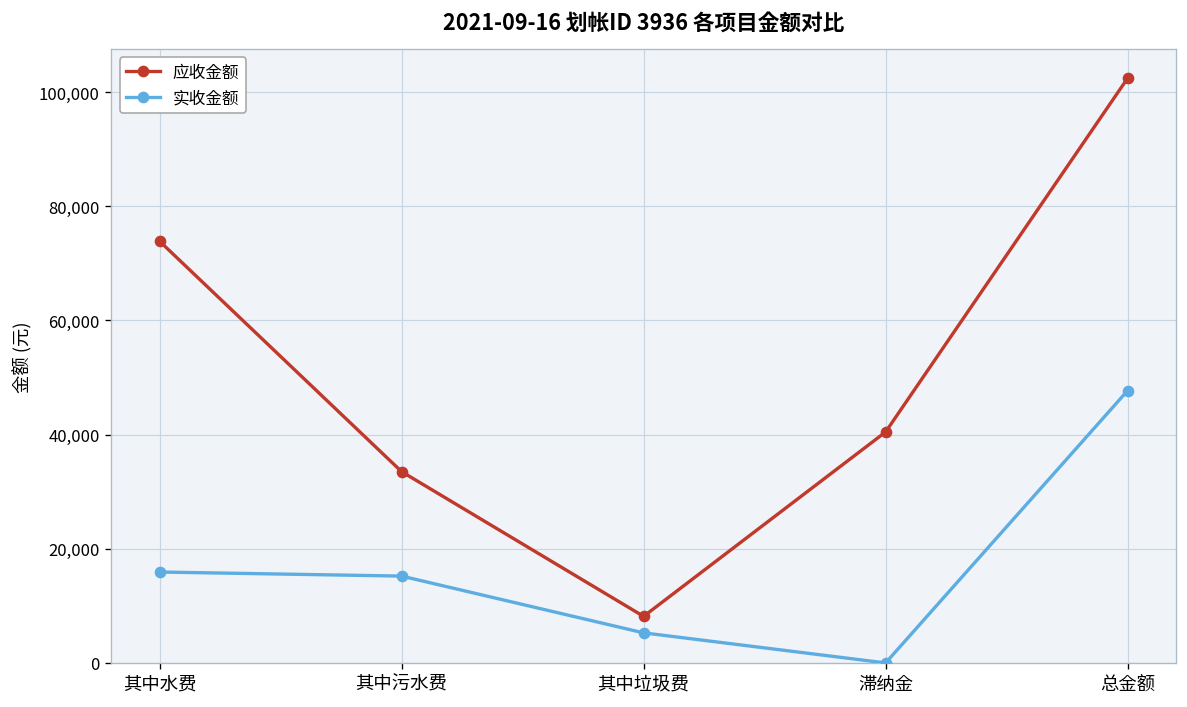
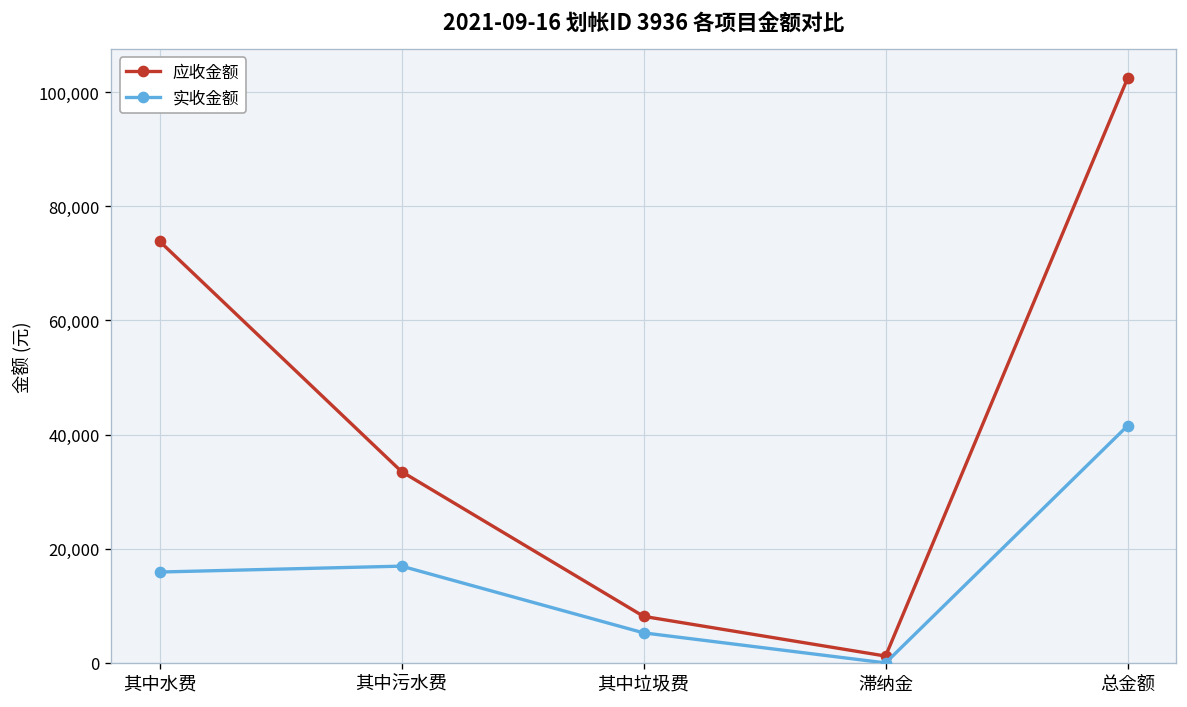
实收金额, 其中污水费: 15,000 -> 17,000
应收金额, 滞纳金: 40,000 -> 1,000
实收金额, 总金额: 48,000 -> 42,000
